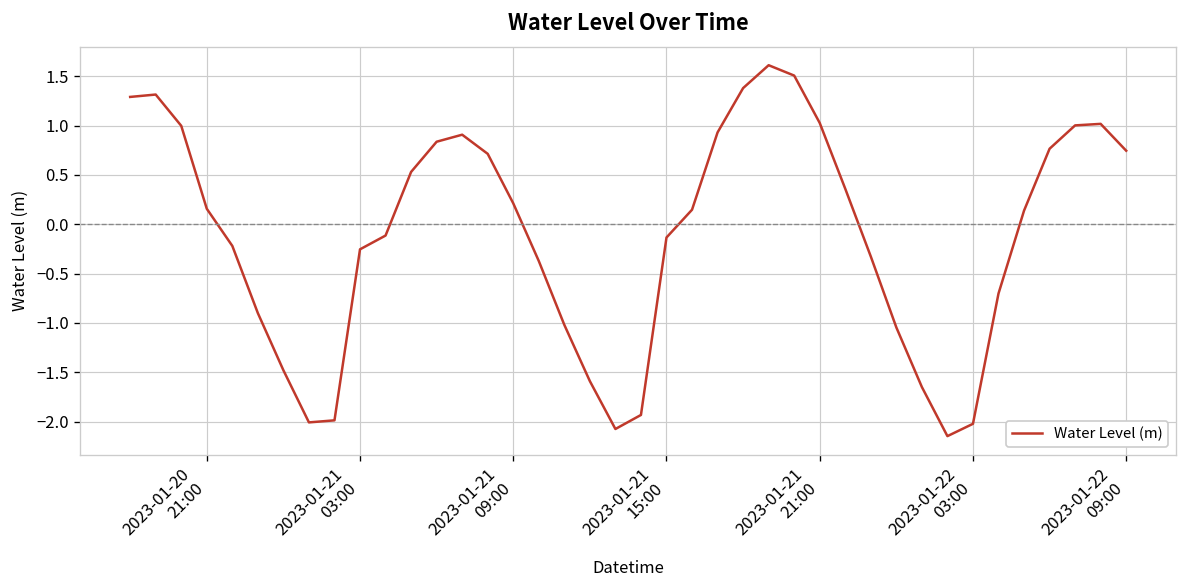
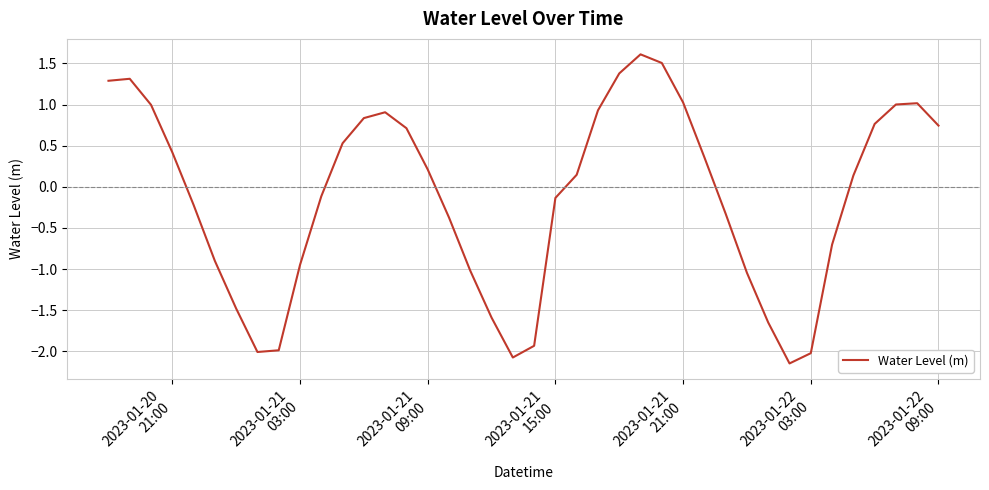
2023-01-20 21:00: 0.2 -> 0.4
2023-01-21 03:00: -0.3 -> -0.9
